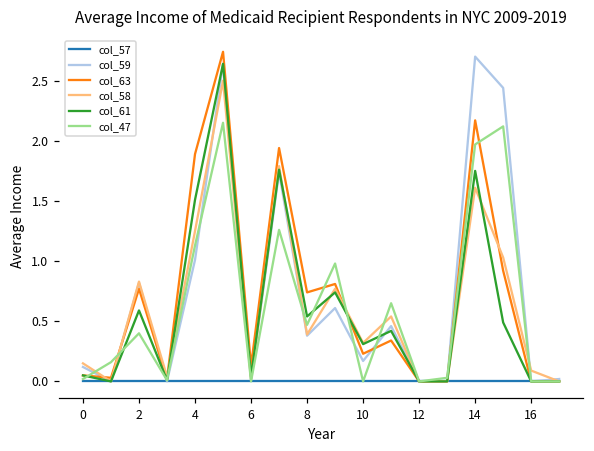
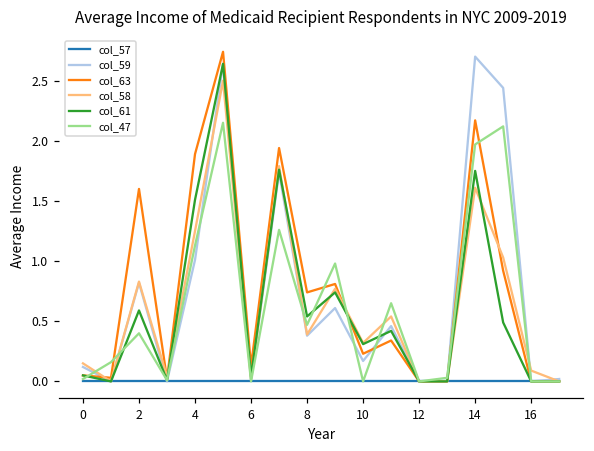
col_63, 2: 0.77 -> 1.60
